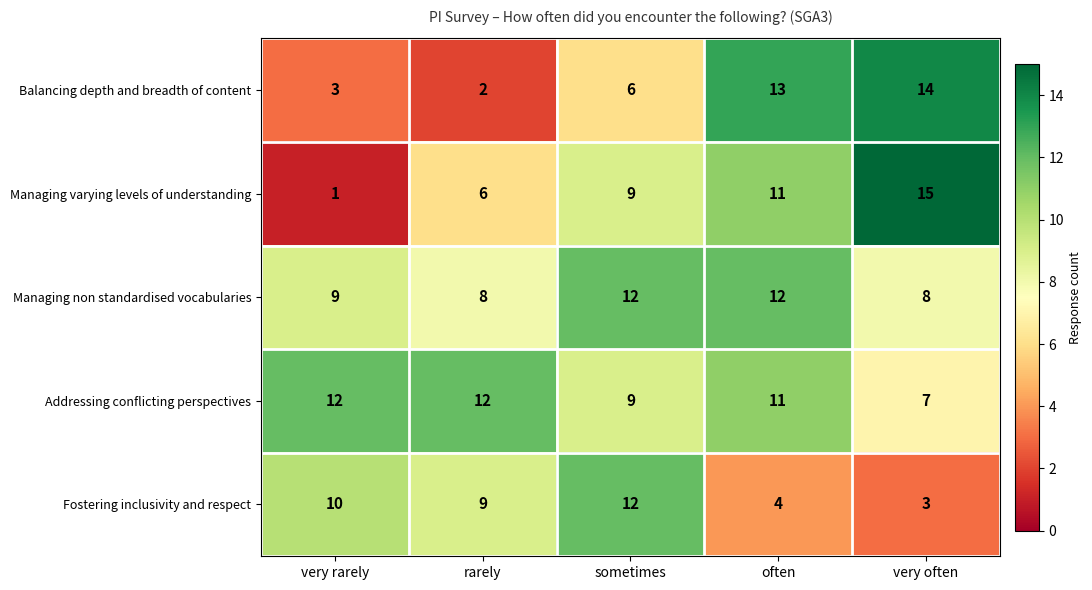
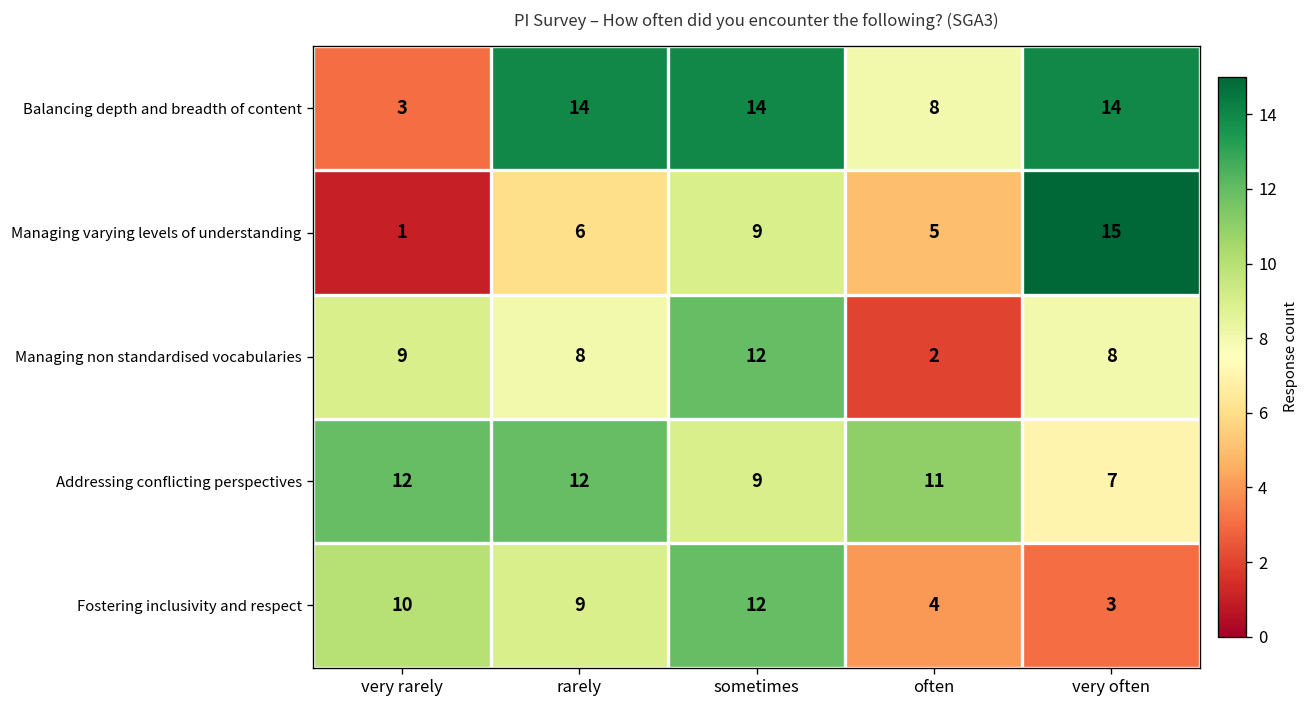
Balancing depth and breadth of content, rarely: 2 -> 14
Balancing depth and breadth of content, sometimes: 6 -> 14
Balancing depth and breadth of content, often: 13 -> 8
Managing varying levels of understanding, often: 11 -> 5
Managing non standardised vocabularies, often: 12 -> 2
